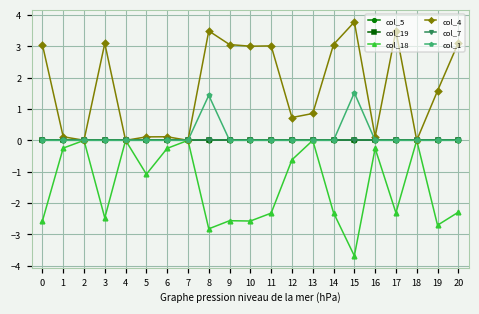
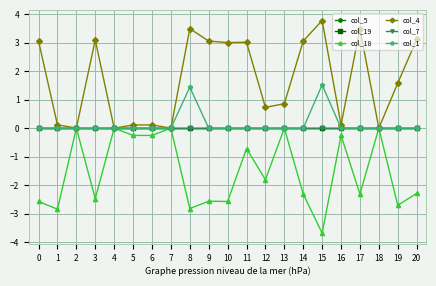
col_18, 1: -0.2 -> -2.8
col_18, 5: -1.1 -> -0.3
col_18, 11: -2.3 -> -0.7
col_18, 12: -0.6 -> -1.8
